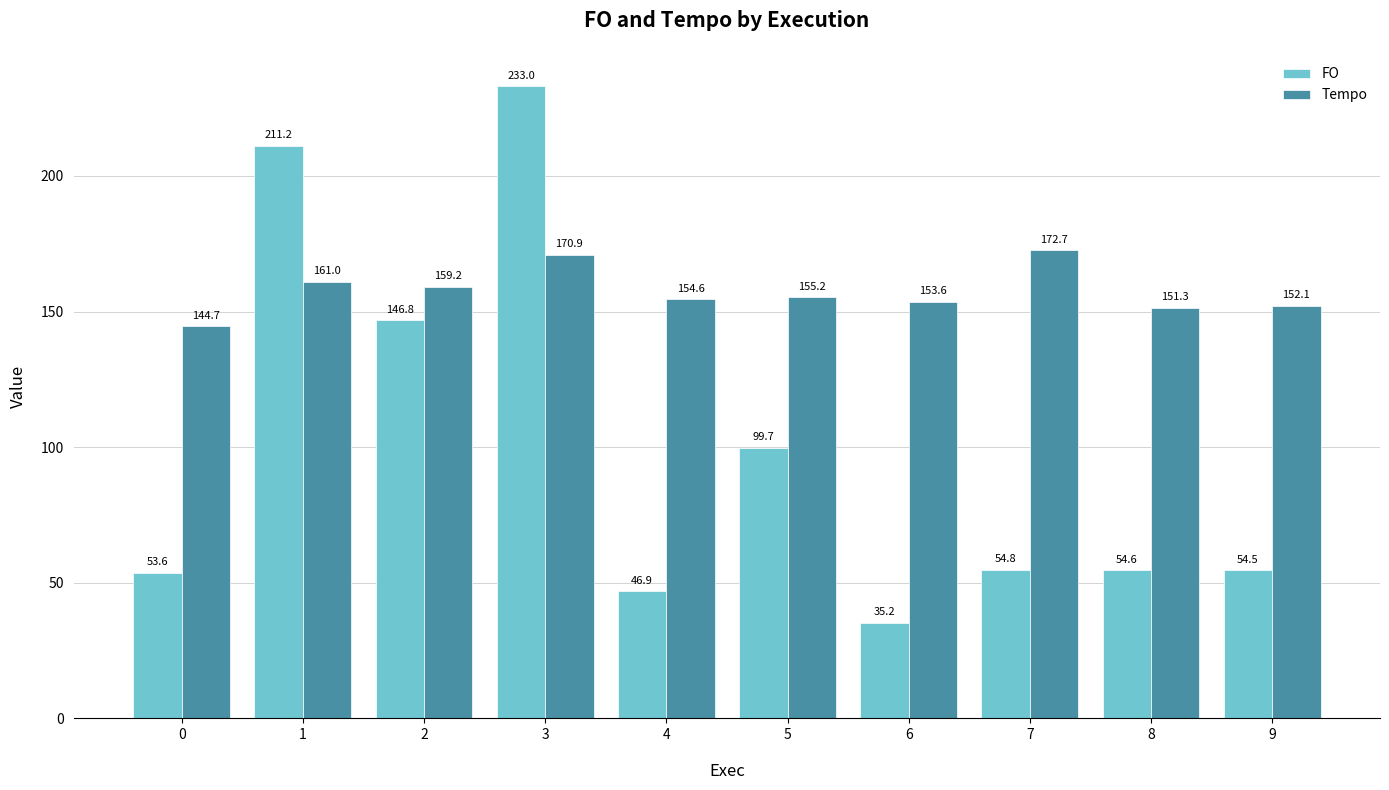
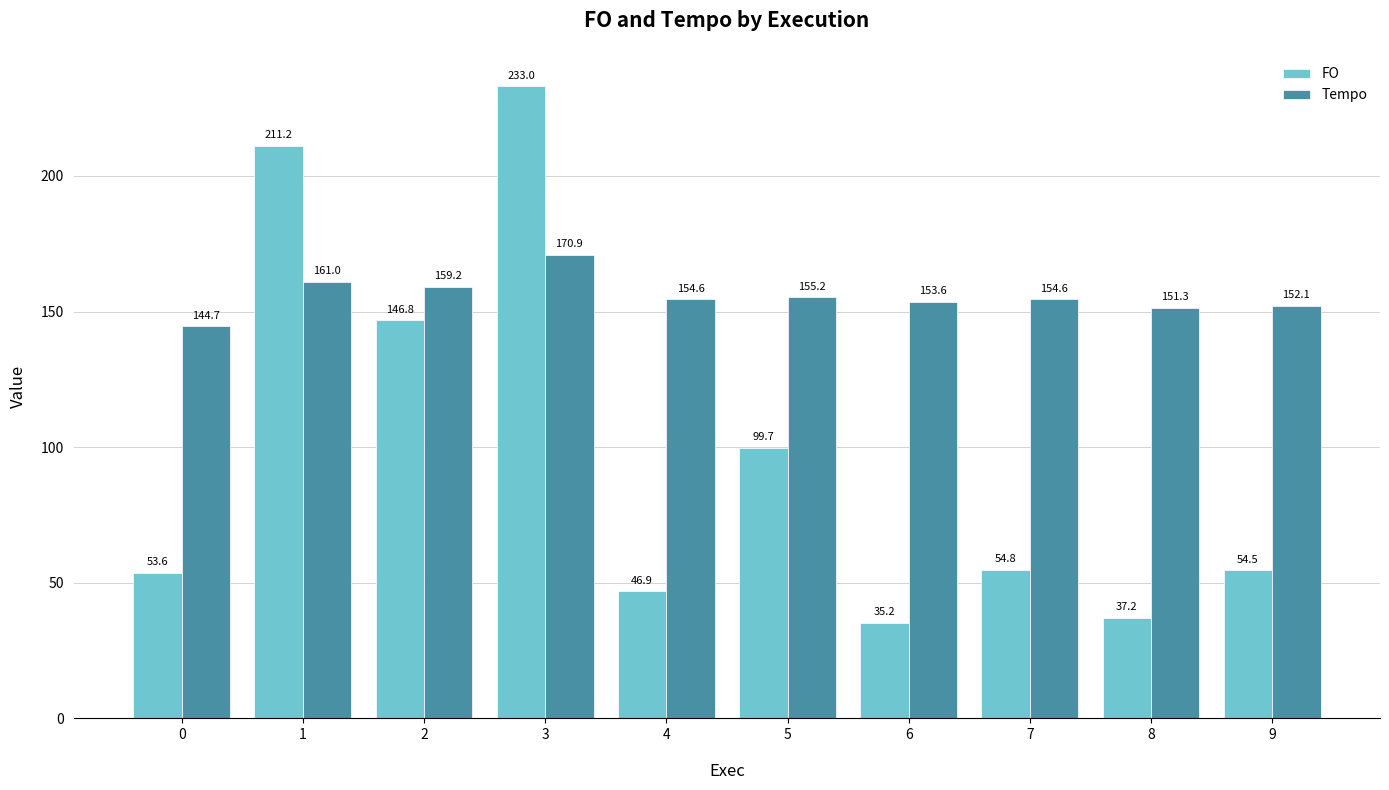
Tempo, 7: 172.7 -> 154.6
FO, 8: 54.6 -> 37.2
